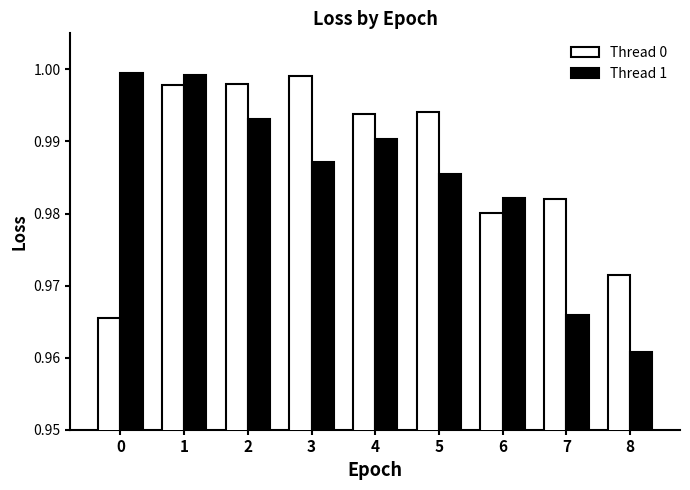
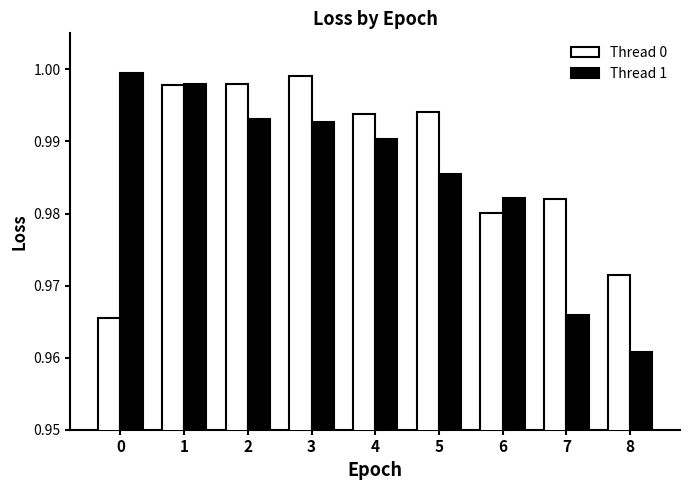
Thread 1, 1: 0.999 -> 0.998
Thread 1, 3: 0.987 -> 0.993
